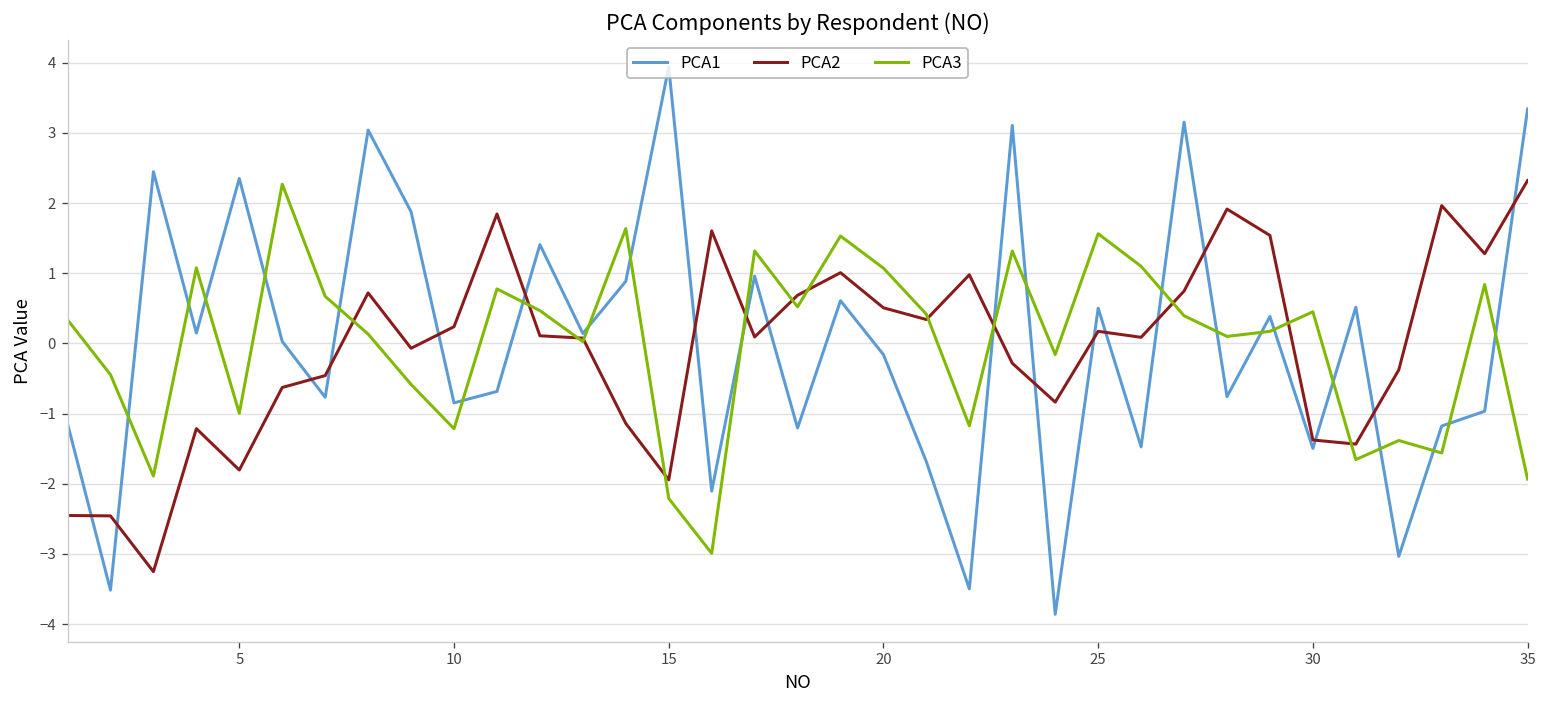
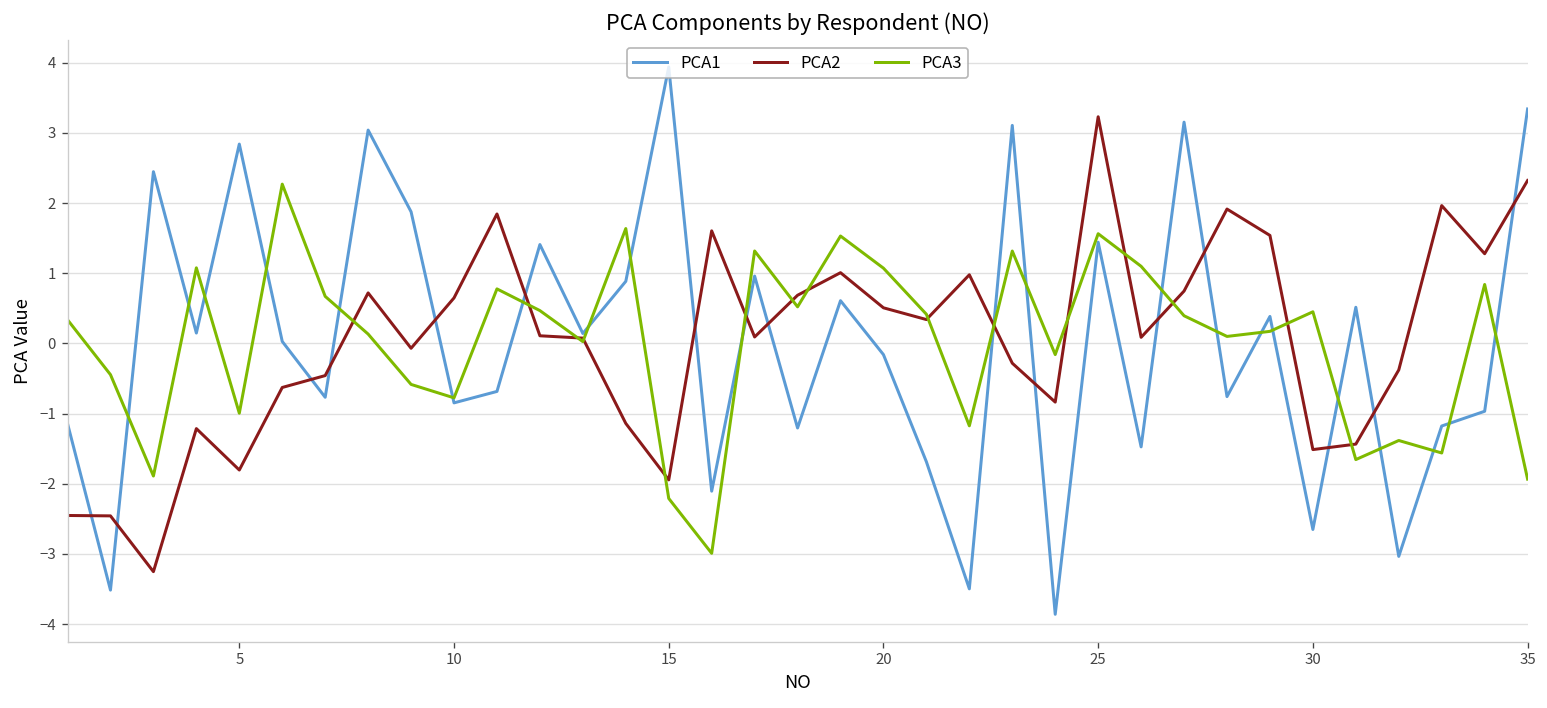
PCA1, 5: 2.4 -> 2.8
PCA2, 10: 0.2 -> 0.6
PCA3, 10: -1.2 -> -0.8
PCA1, 25: 0.5 -> 1.4
PCA2, 25: 0.2 -> 3.2
PCA1, 30: -1.5 -> -2.7
PCA2, 30: -1.4 -> -1.5
